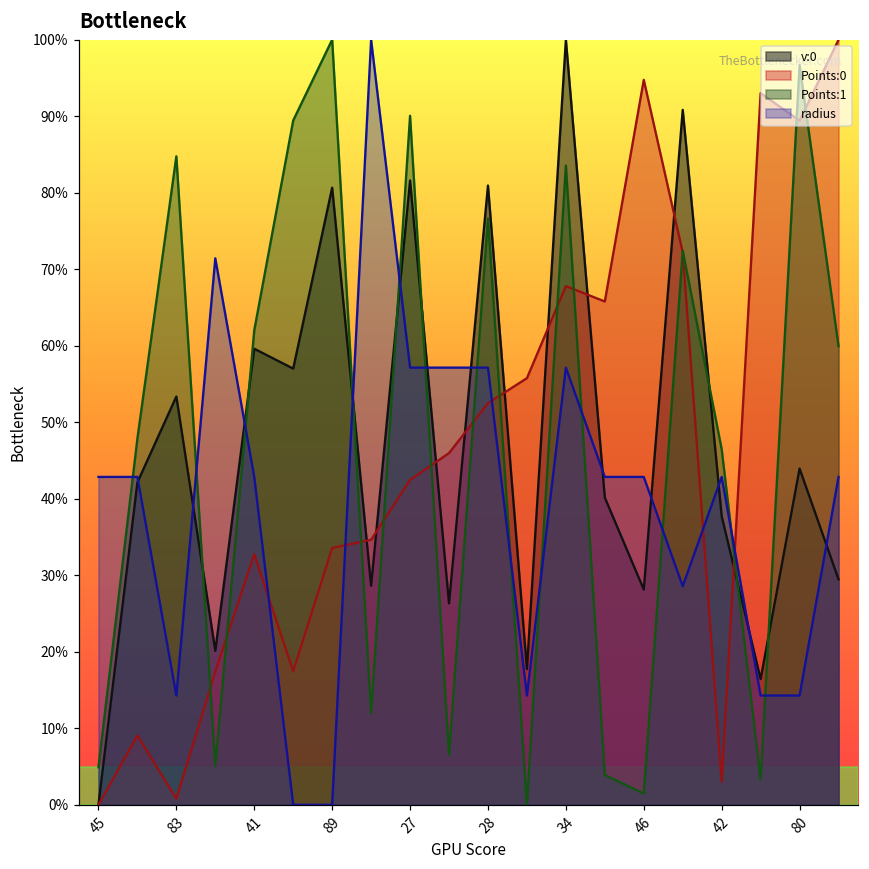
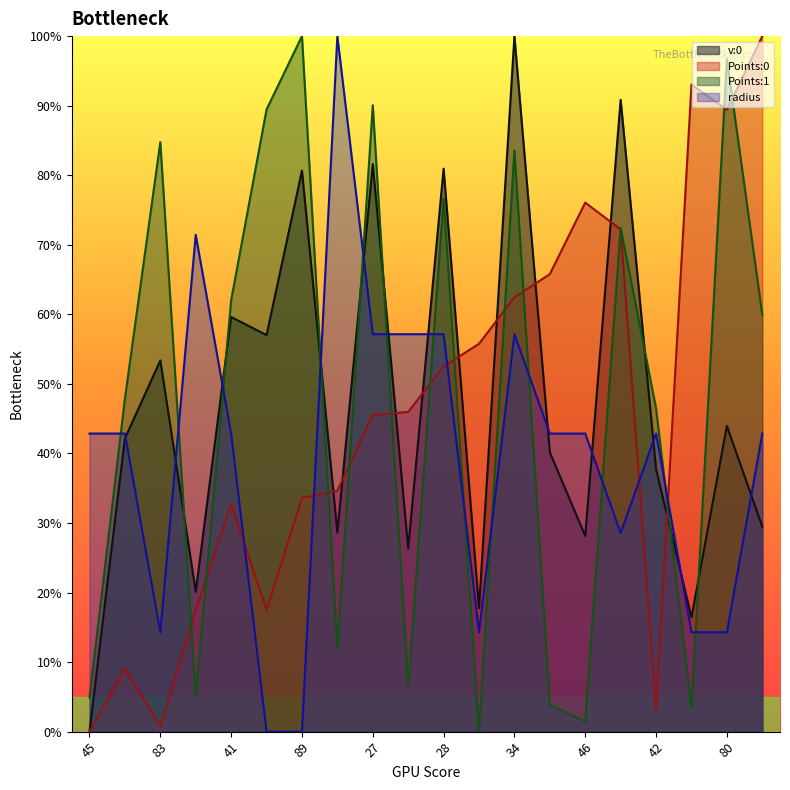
Points:0, 27: 42% -> 45%
Points:0, 34: 68% -> 62%
Points:0, 46: 95% -> 76%
